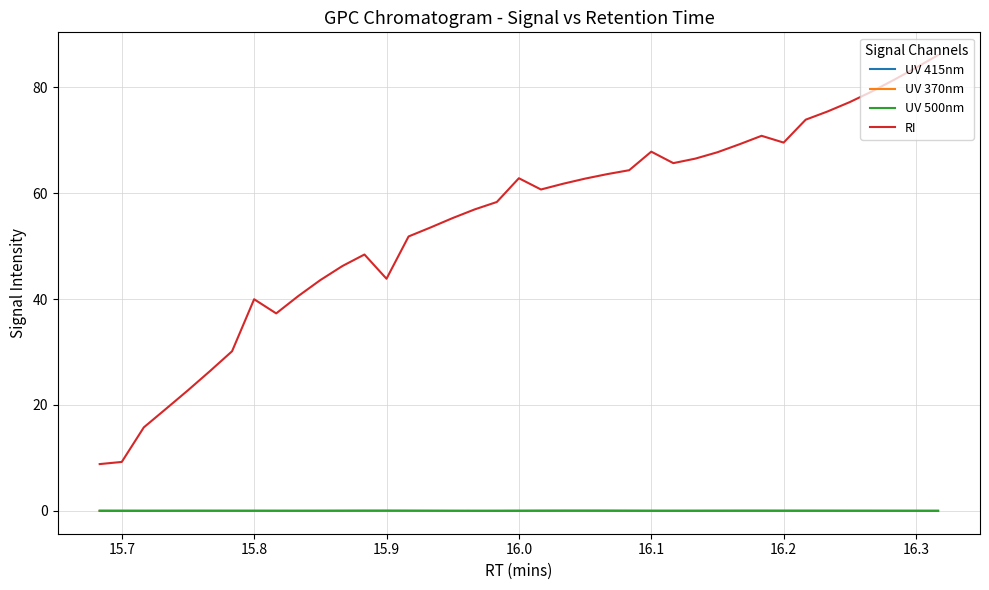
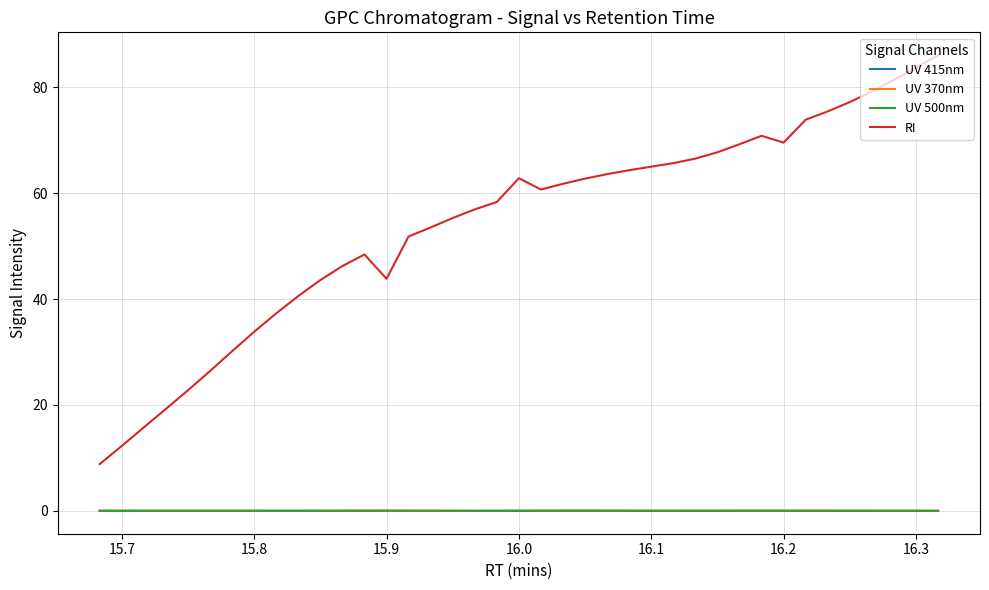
RI, 15.7: 9 -> 12
RI, 15.8: 40 -> 34
RI, 16.1: 68 -> 65
